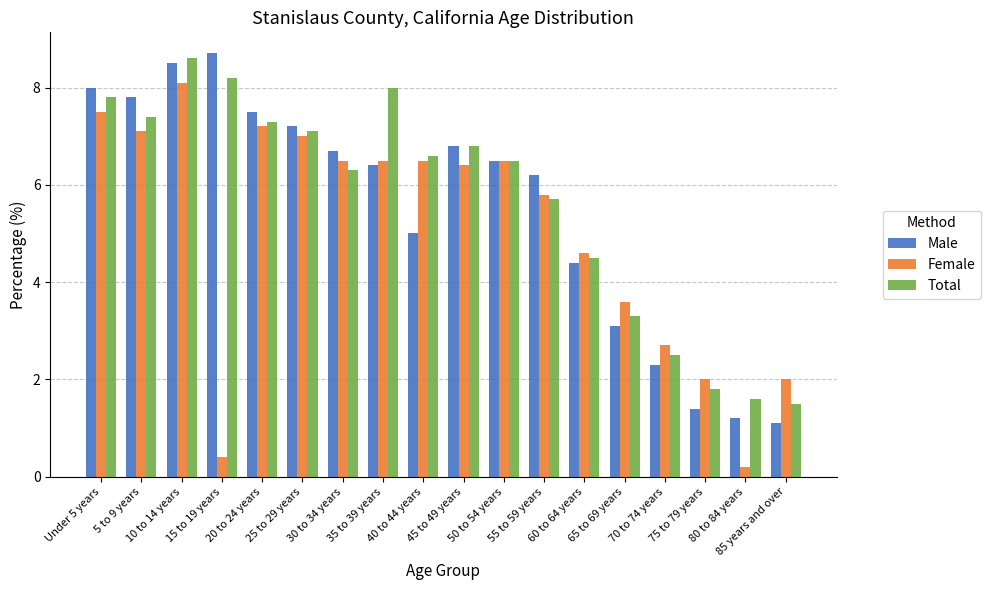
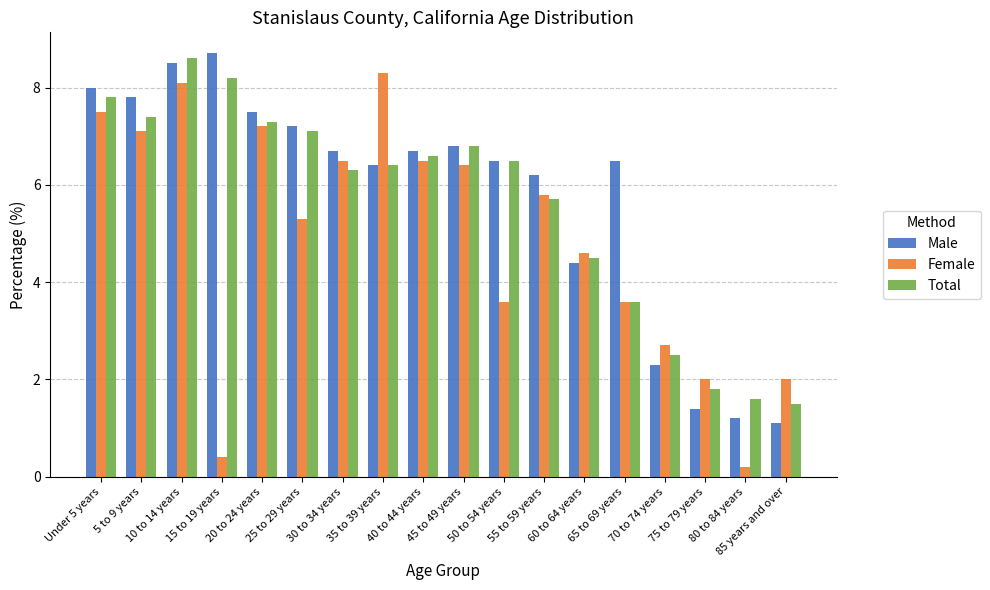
Female, 25 to 29 years: 7.0 -> 5.3
Female, 35 to 39 years: 6.5 -> 8.3
Total, 35 to 39 years: 8.0 -> 6.4
Male, 40 to 44 years: 5.0 -> 6.7
Female, 50 to 54 years: 6.5 -> 3.6
Male, 65 to 69 years: 3.1 -> 6.5
Total, 65 to 69 years: 3.3 -> 3.6
